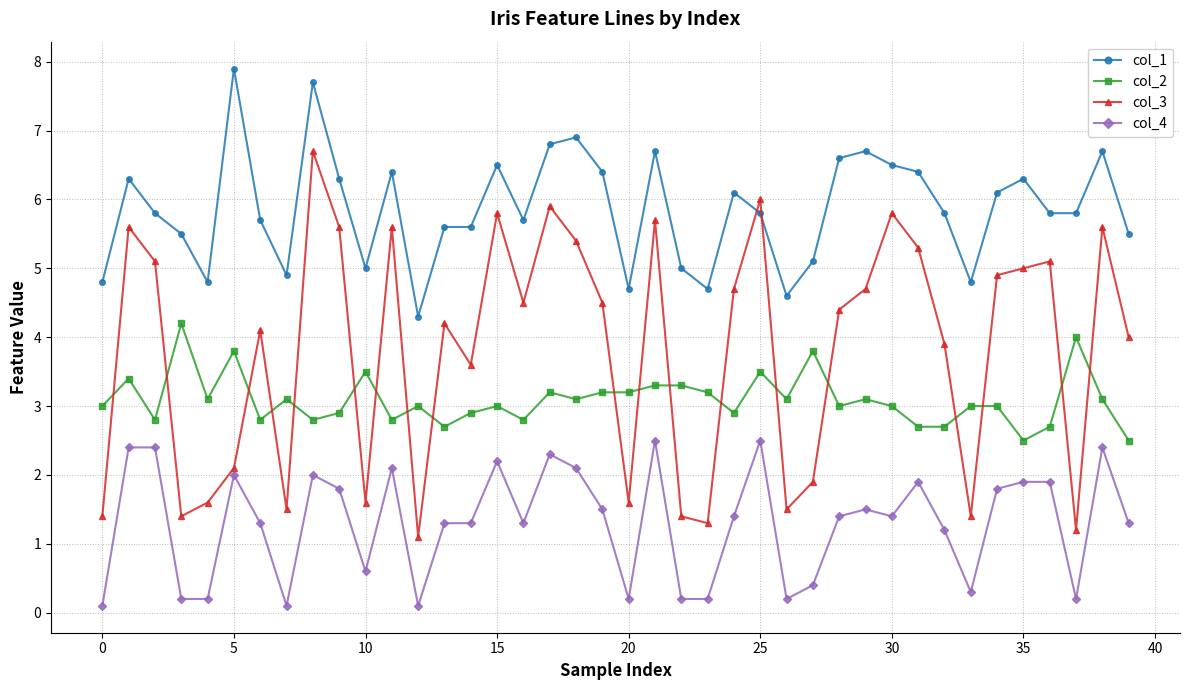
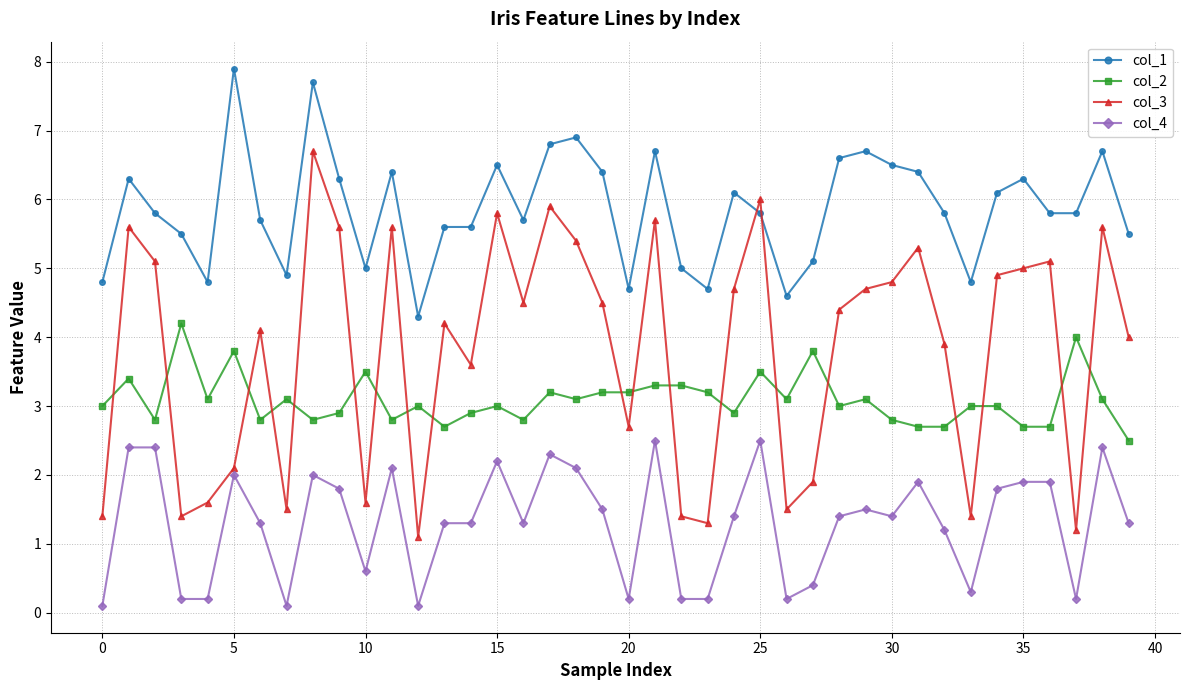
col_3, 20: 1.6 -> 2.7
col_2, 30: 3.0 -> 2.8
col_3, 30: 5.8 -> 4.8
col_2, 35: 2.5 -> 2.7
